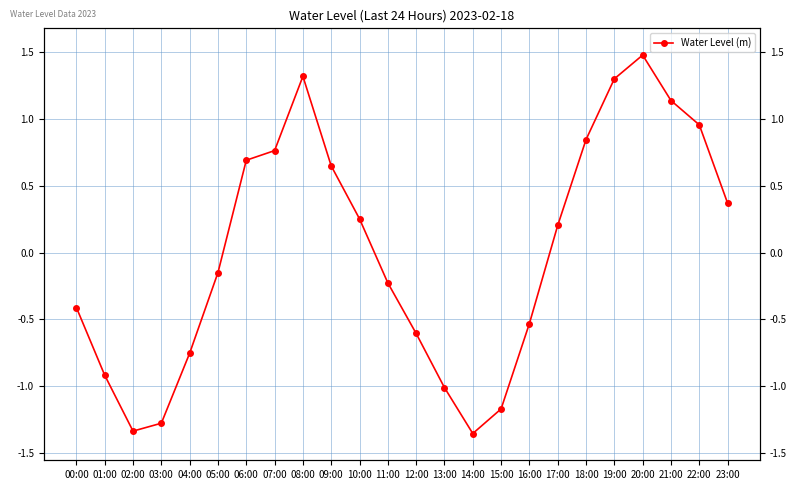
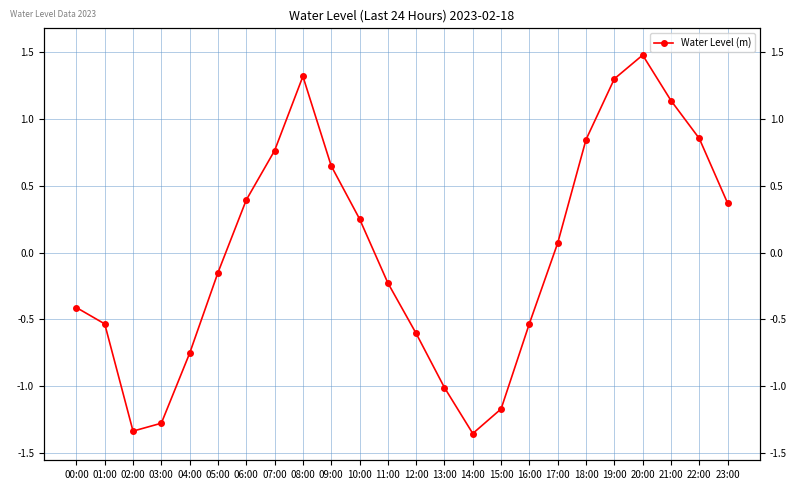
01:00: -0.92 -> -0.53
06:00: 0.69 -> 0.39
17:00: 0.20 -> 0.07
22:00: 0.95 -> 0.85
